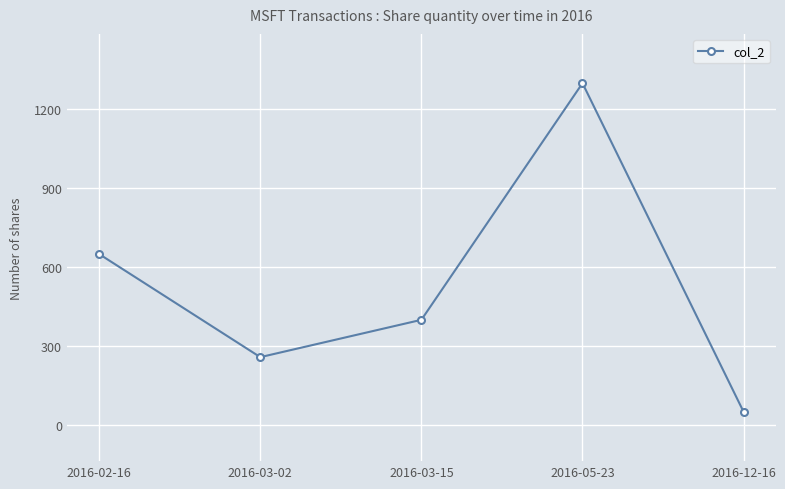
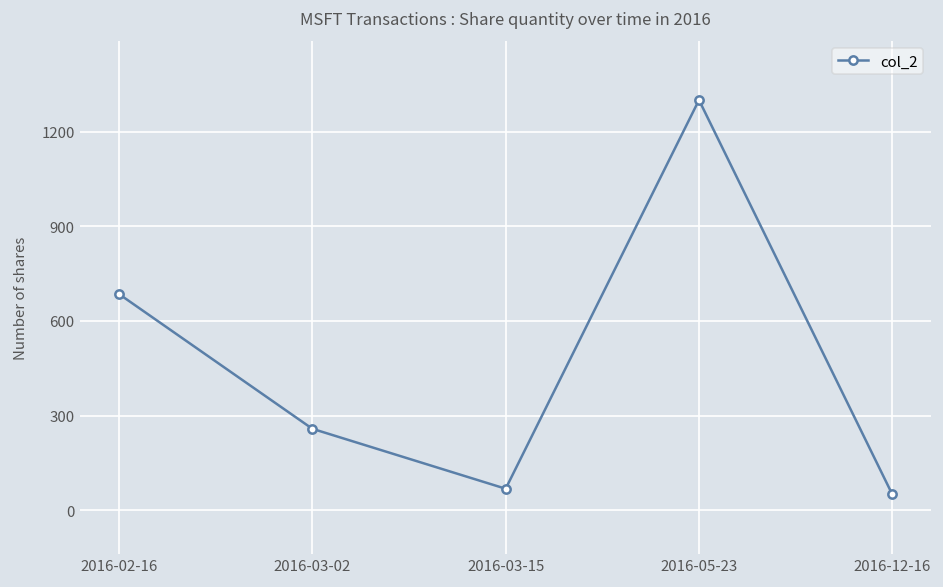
2016-02-16: 650 -> 690
2016-03-15: 400 -> 70
